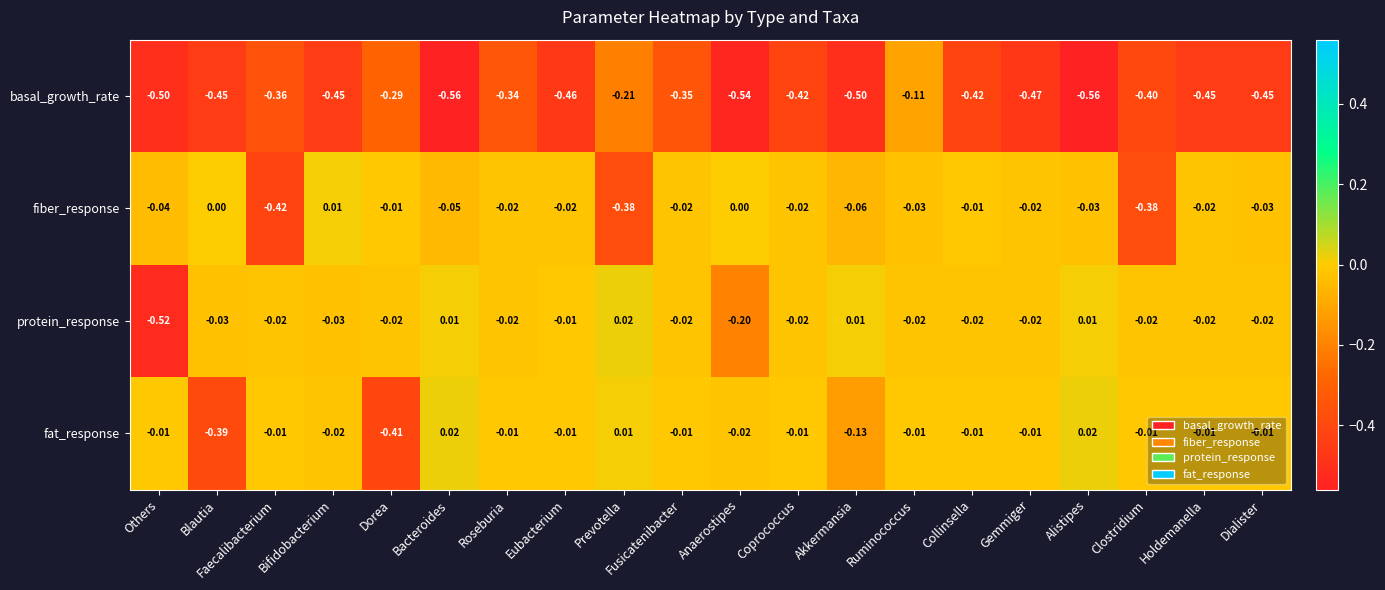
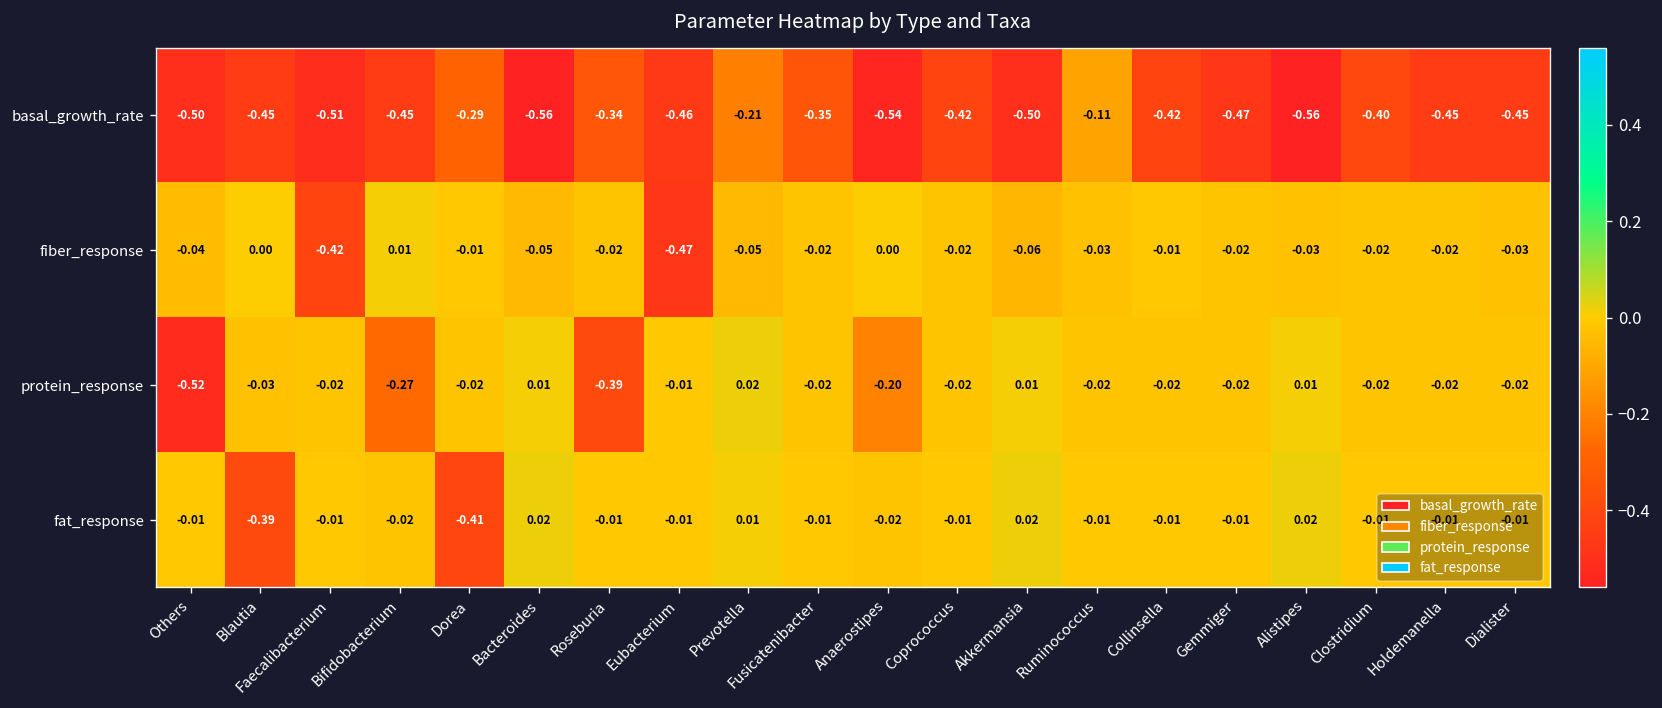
basal_growth_rate, Faecalibacterium: -0.36 -> -0.51
fiber_response, Eubacterium: -0.02 -> -0.47
fiber_response, Prevotella: -0.38 -> -0.05
fiber_response, Clostridium: -0.38 -> -0.02
protein_response, Bifidobacterium: -0.03 -> -0.27
protein_response, Roseburia: -0.02 -> -0.39
fat_response, Akkermansia: -0.13 -> 0.02
